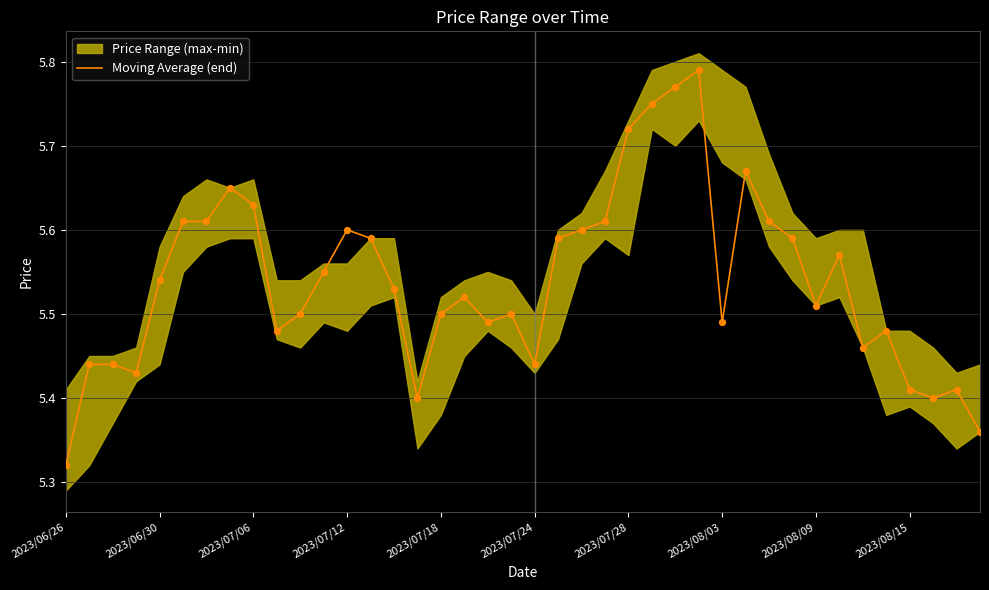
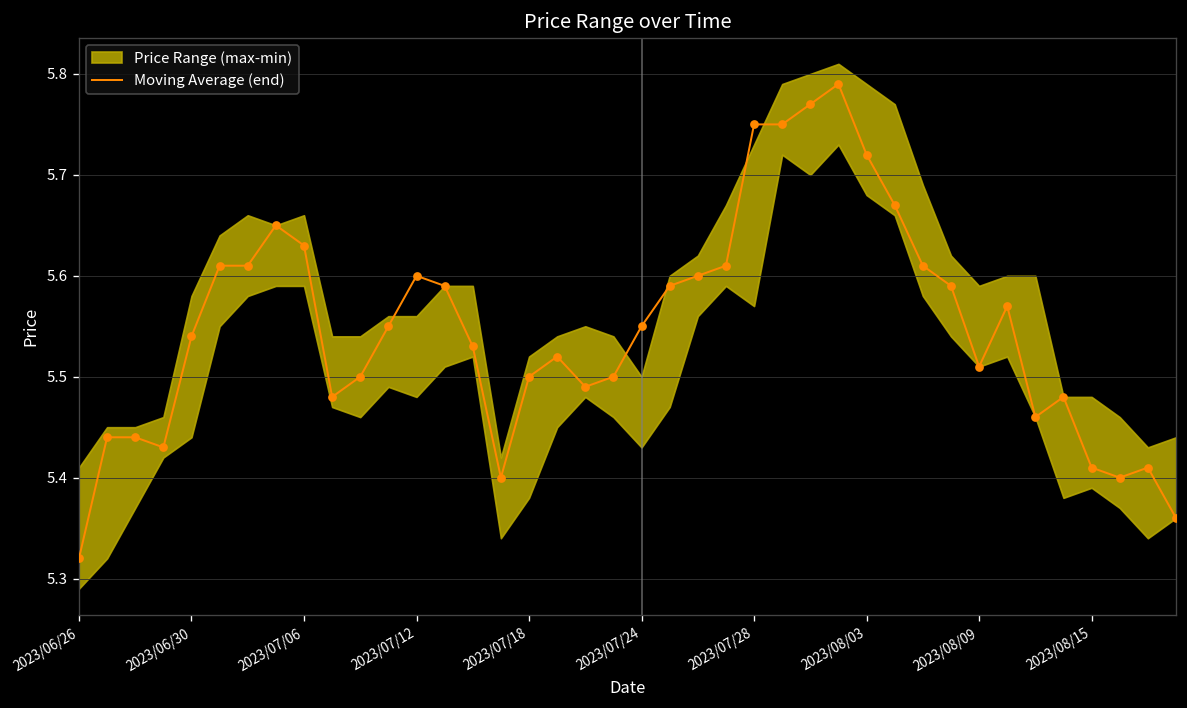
Moving Average (end), 2023/07/24: 5.44 -> 5.55
Moving Average (end), 2023/07/28: 5.72 -> 5.75
Moving Average (end), 2023/08/03: 5.49 -> 5.72
